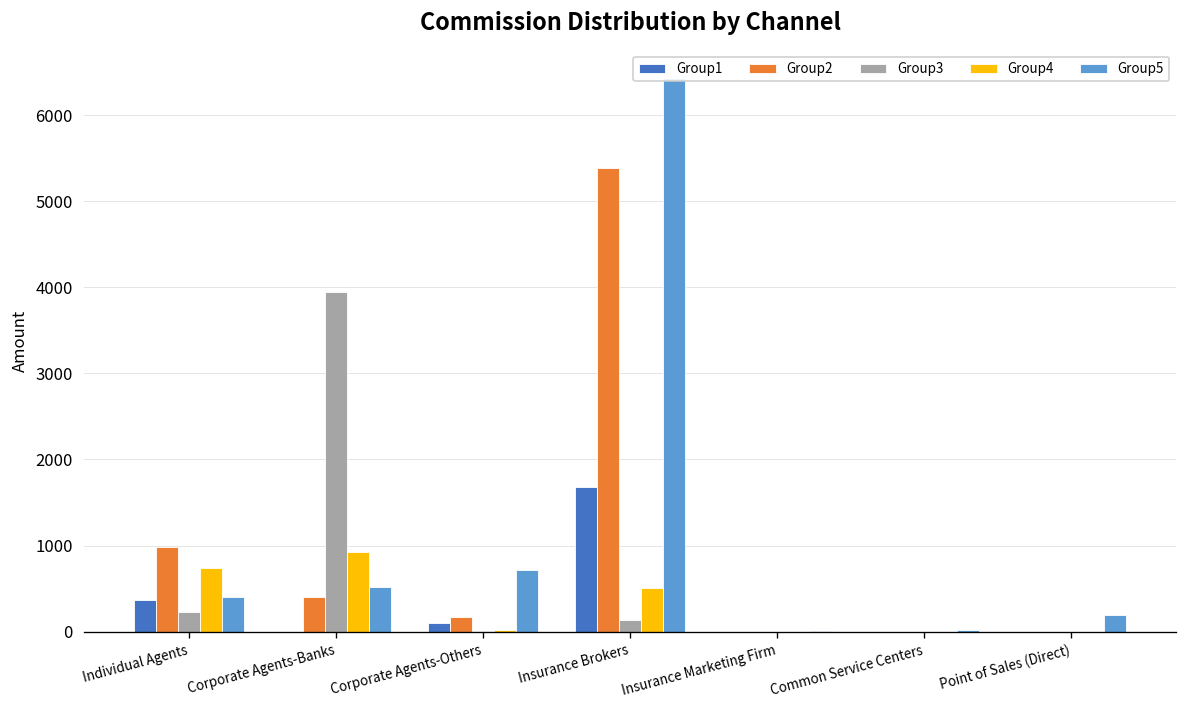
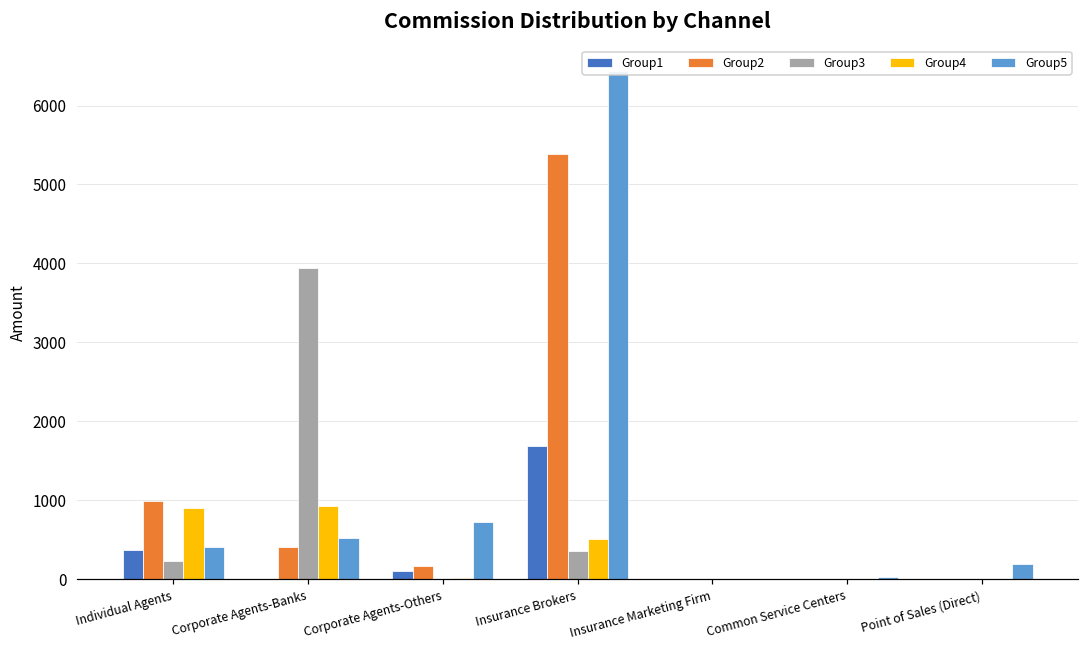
Group4, Individual Agents: 700 -> 900
Group3, Insurance Brokers: 100 -> 400
